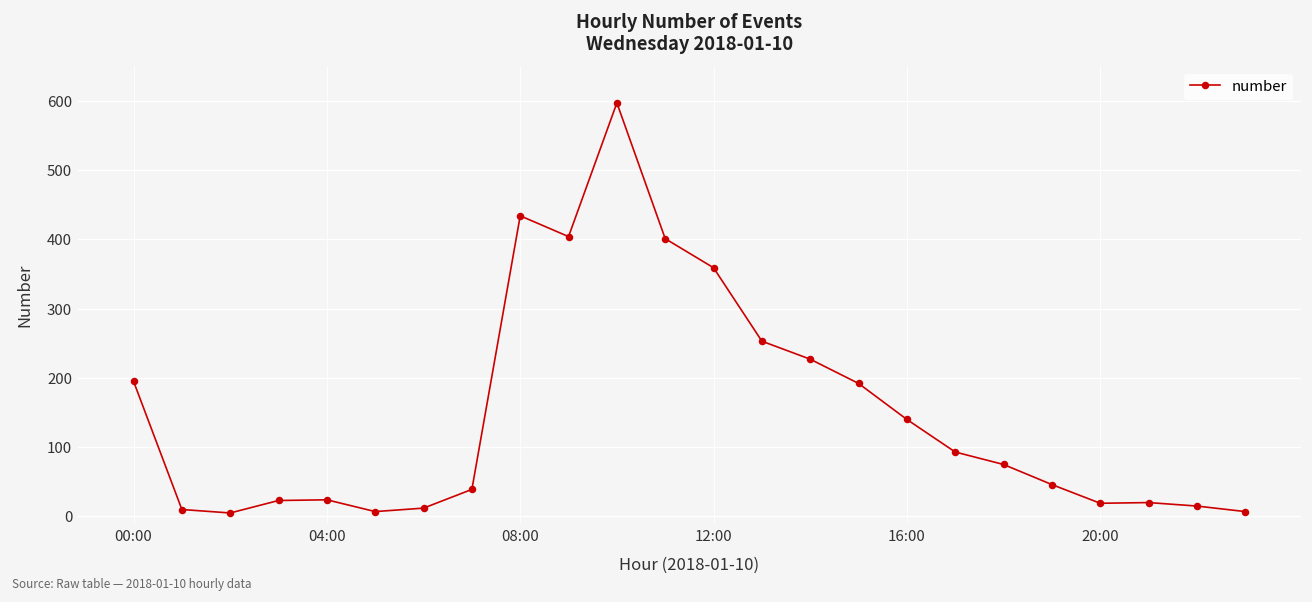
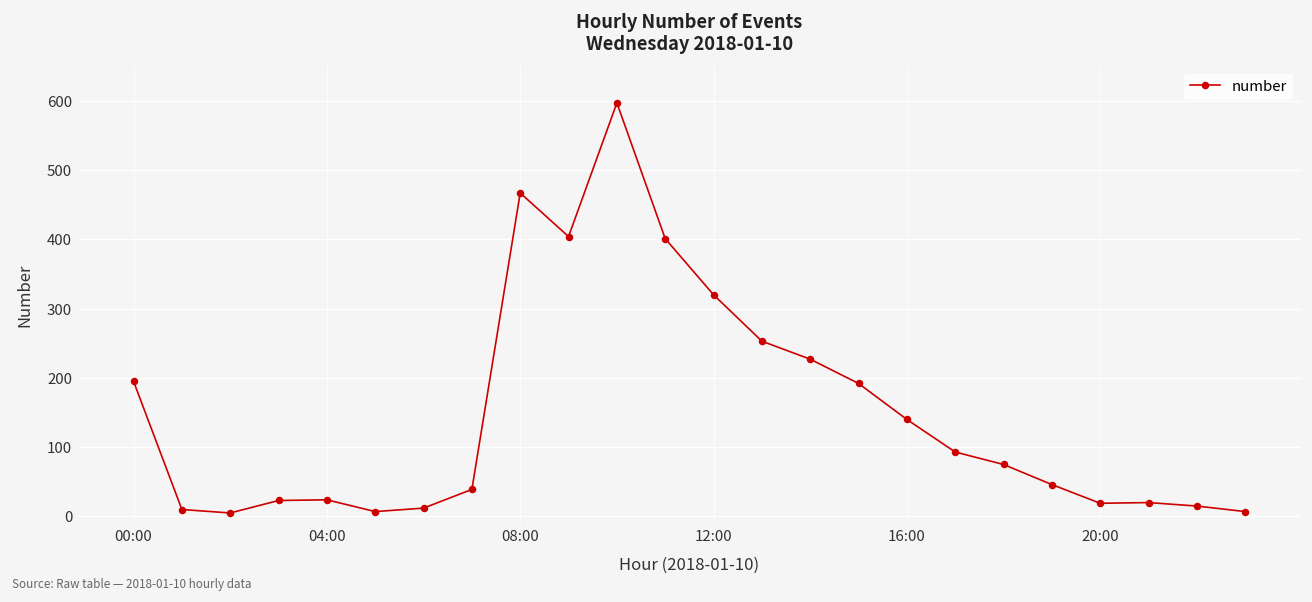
08:00: 430 -> 470
12:00: 360 -> 320
